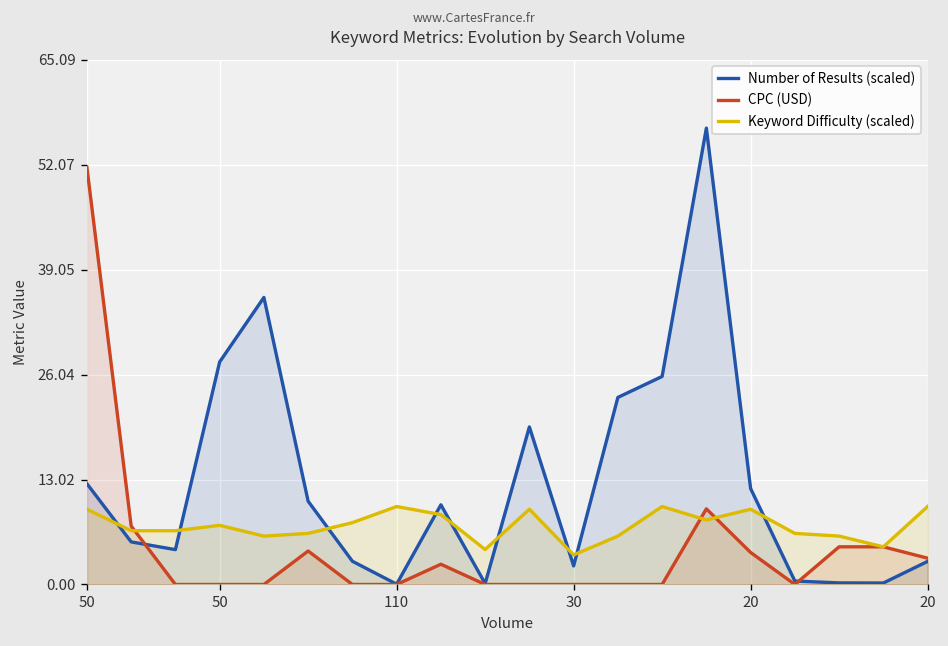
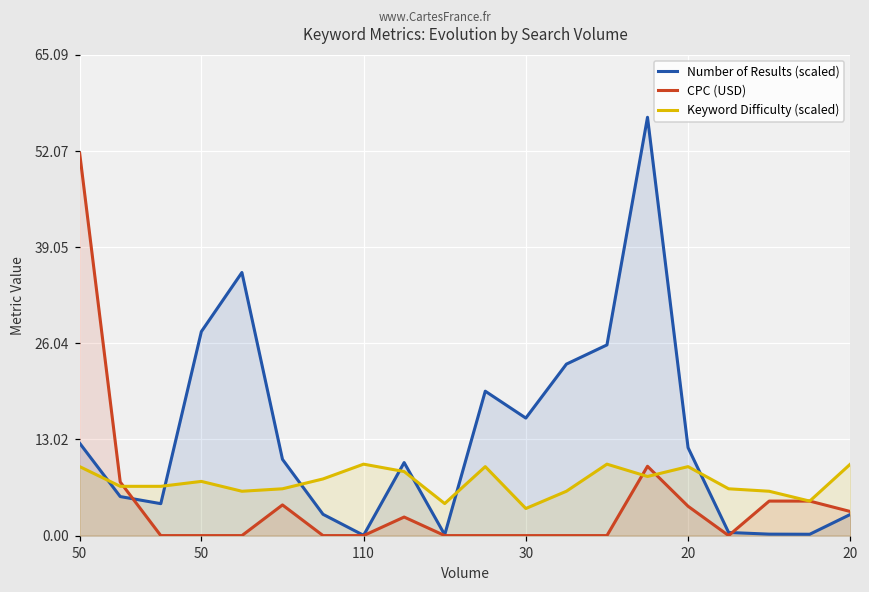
Number of Results (scaled), 30: 2 -> 16
